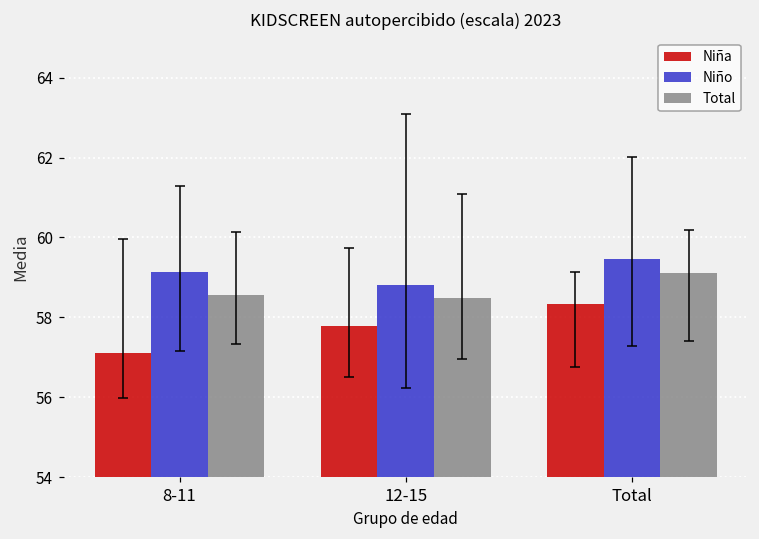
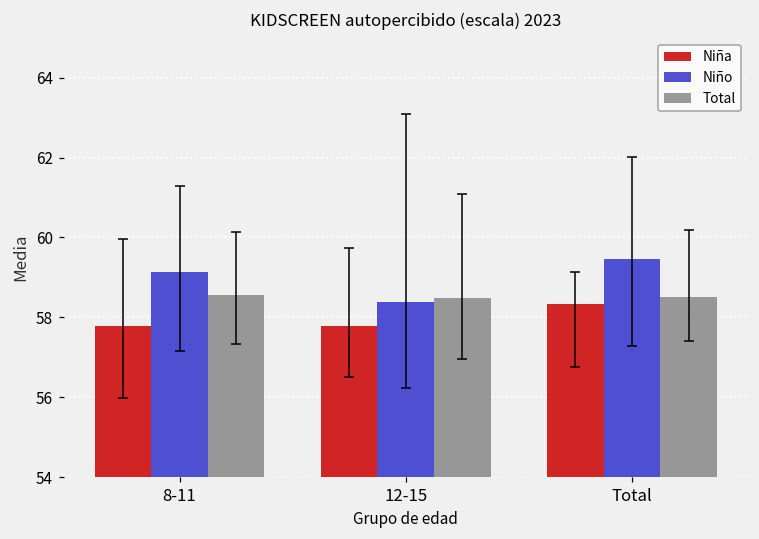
Niña, 8-11: 57.1 -> 57.8
Niño, 12-15: 58.8 -> 58.4
Total, Total: 59.1 -> 58.5
